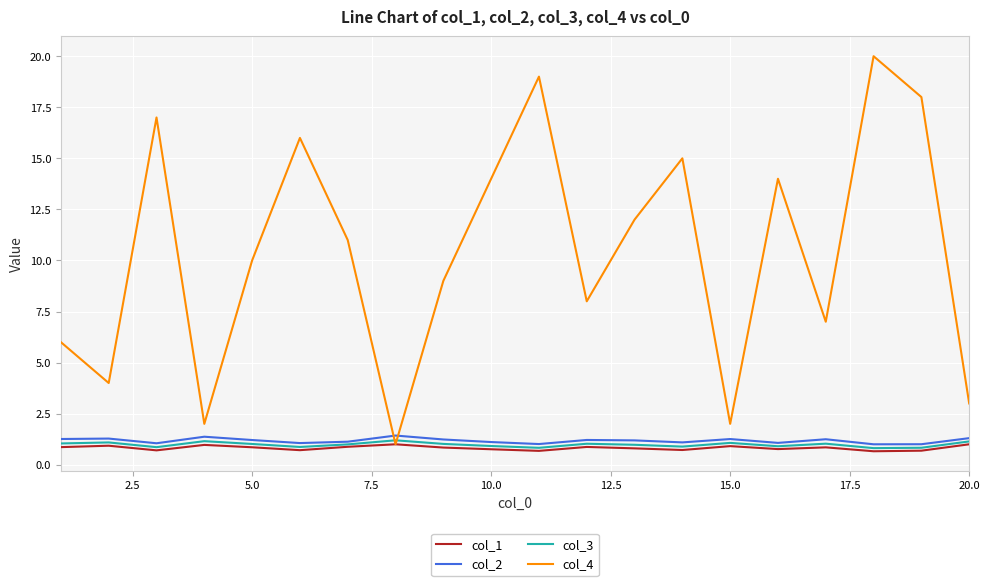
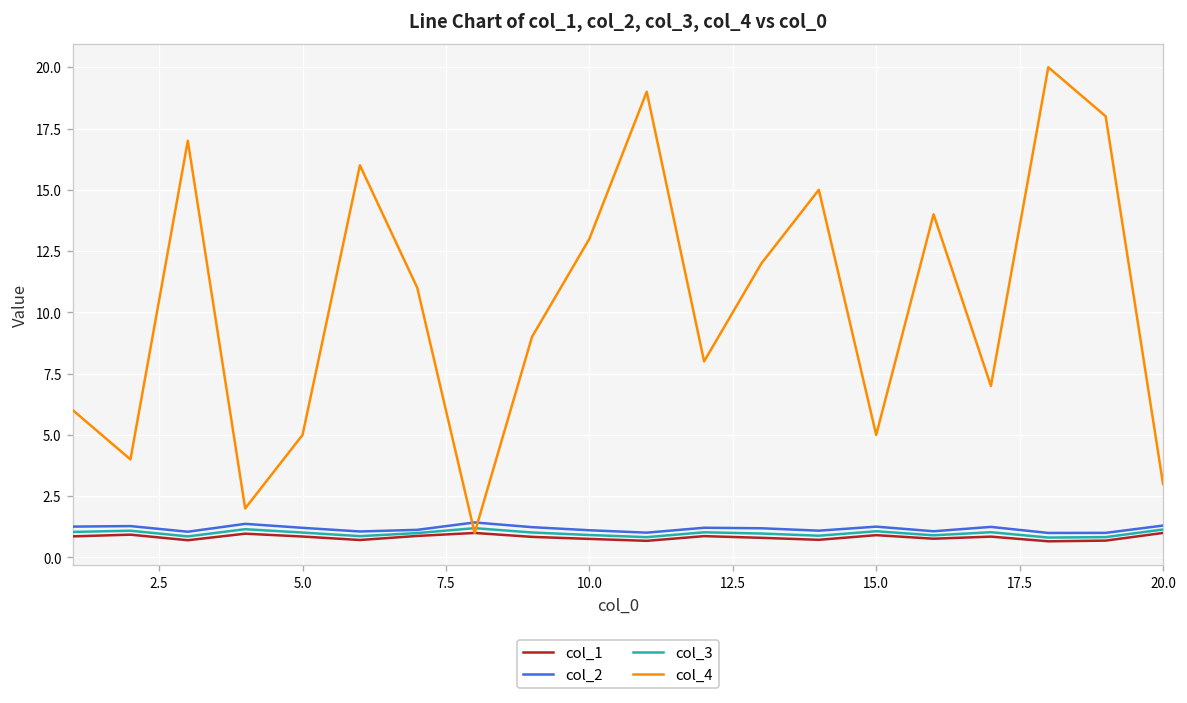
col_4, 5.0: 10 -> 5
col_4, 10.0: 14 -> 13
col_4, 15.0: 2 -> 5
